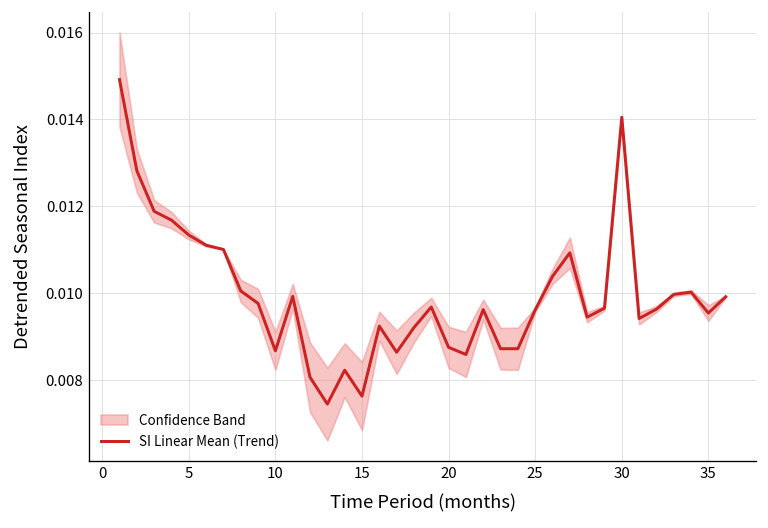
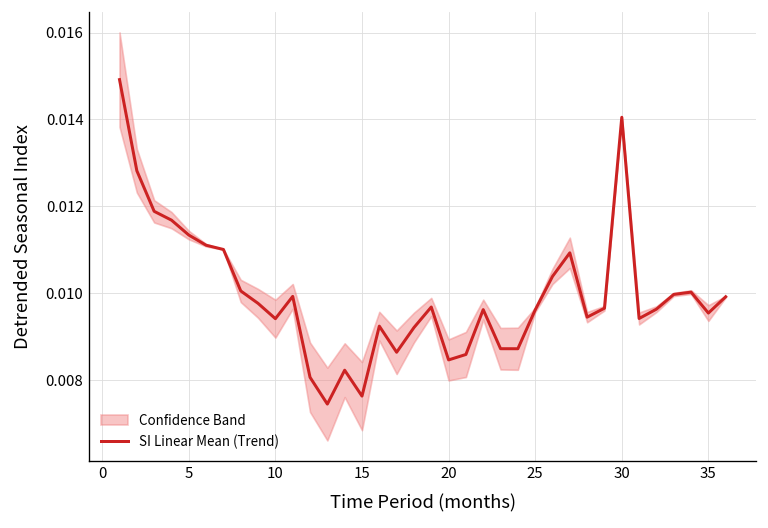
SI Linear Mean (Trend), 10: 0.0087 -> 0.0094
SI Linear Mean (Trend), 20: 0.0088 -> 0.0085
